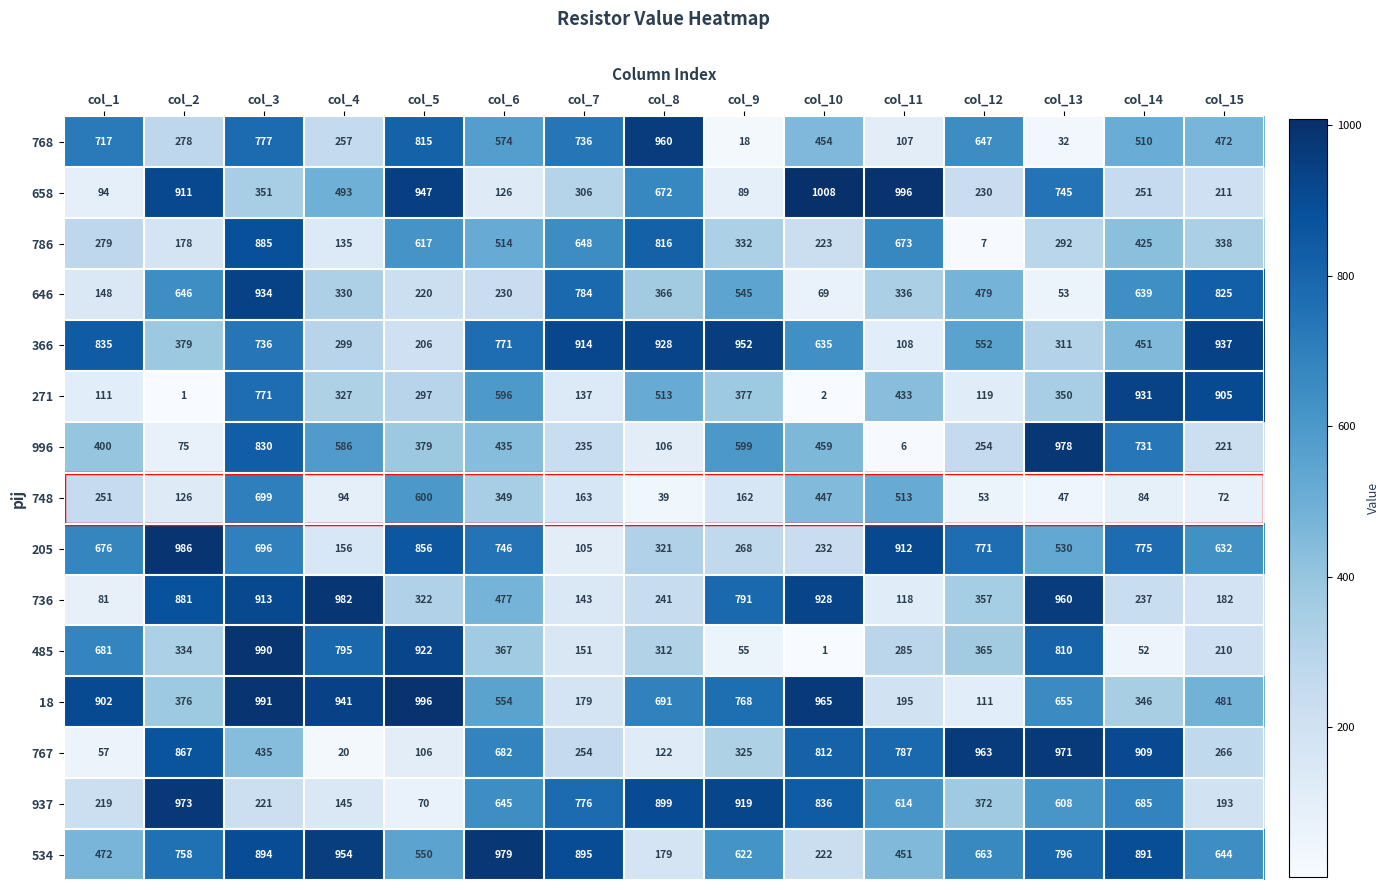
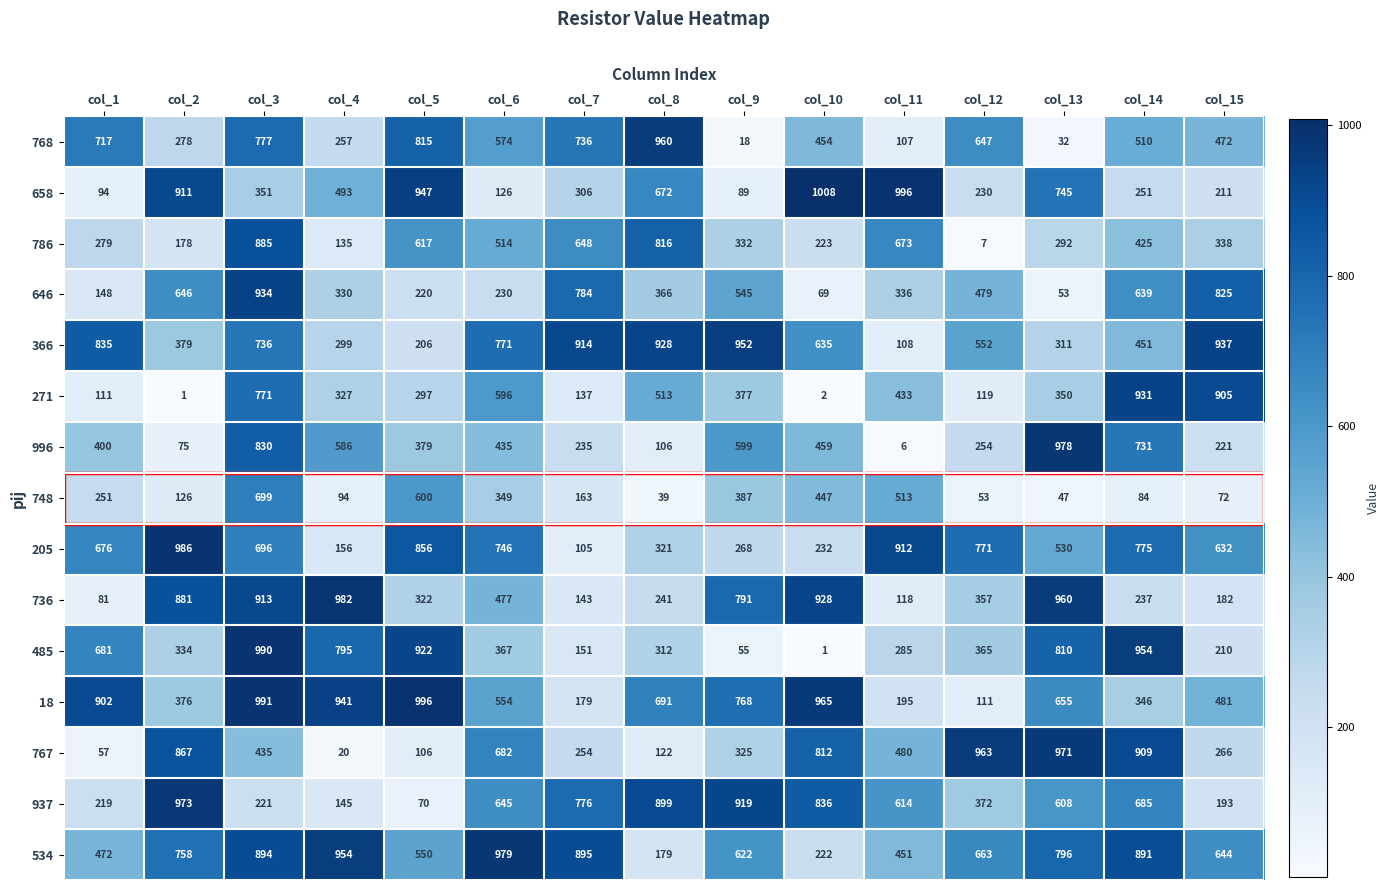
748, col_9: 162 -> 387
485, col_14: 52 -> 954
767, col_11: 787 -> 480
